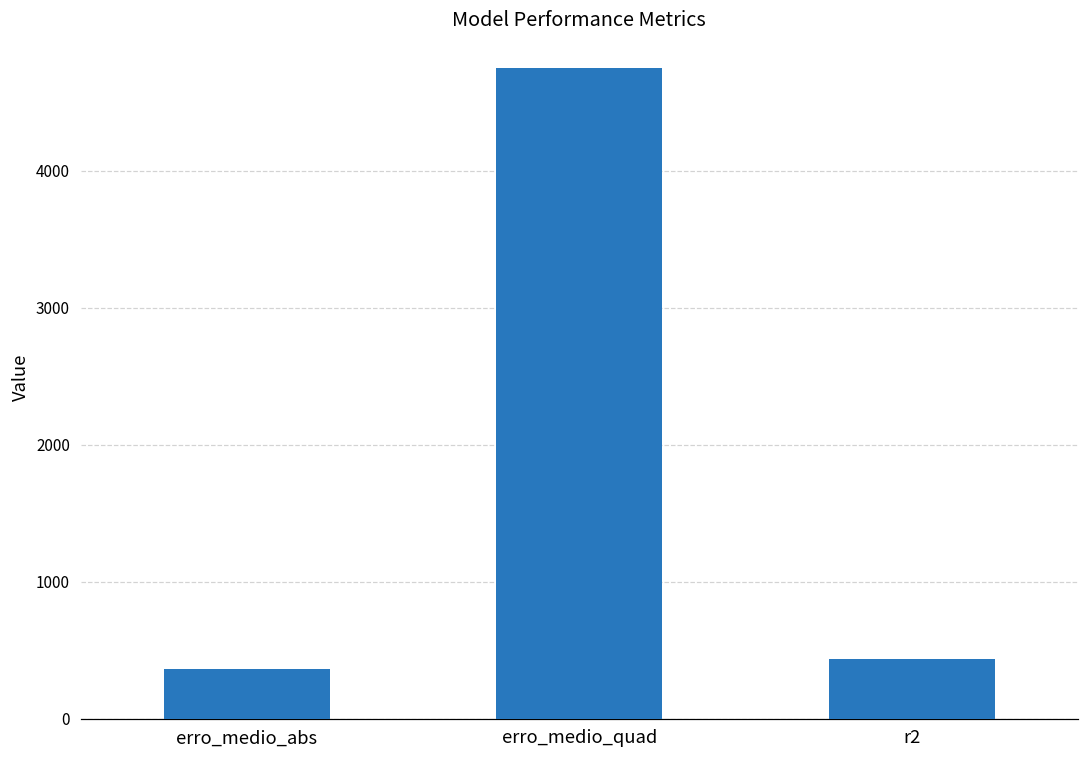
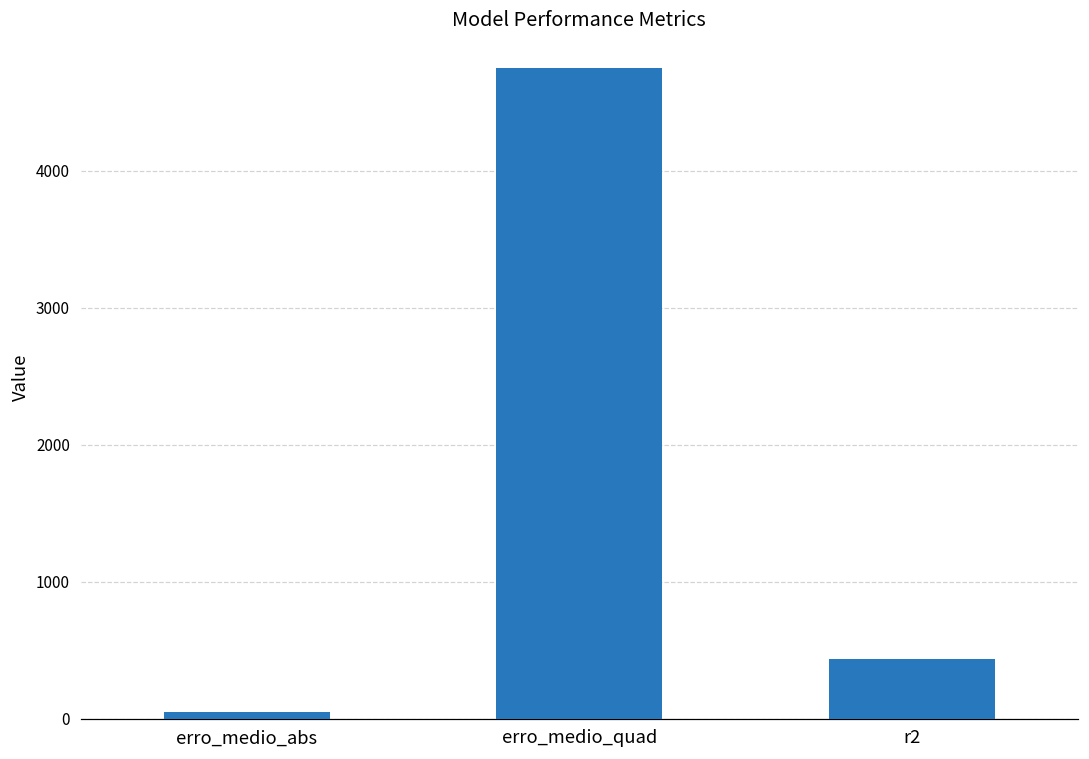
erro_medio_abs: 360 -> 50
